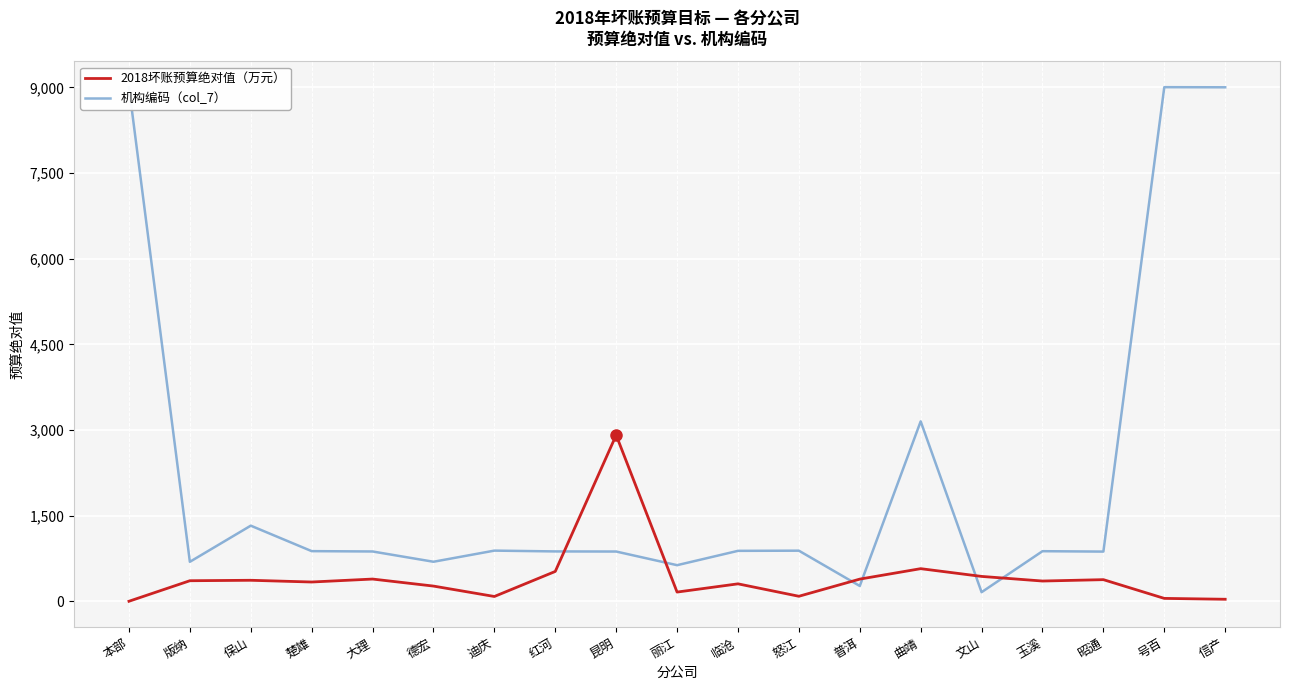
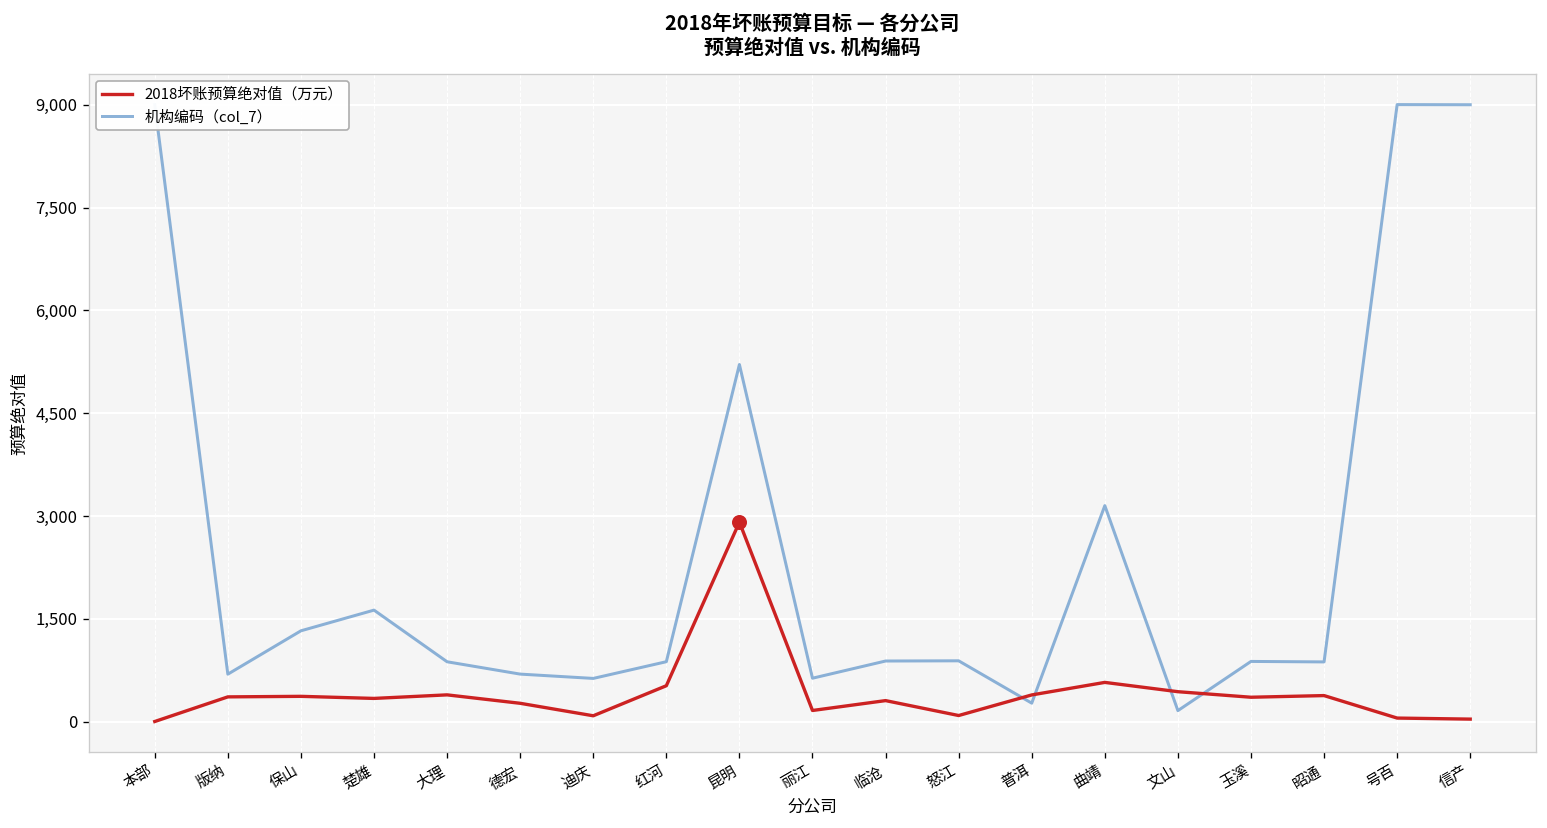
机构编码（col_7）, 楚雄: 900 -> 1,600
机构编码（col_7）, 迪庆: 900 -> 600
机构编码（col_7）, 昆明: 900 -> 5,200
